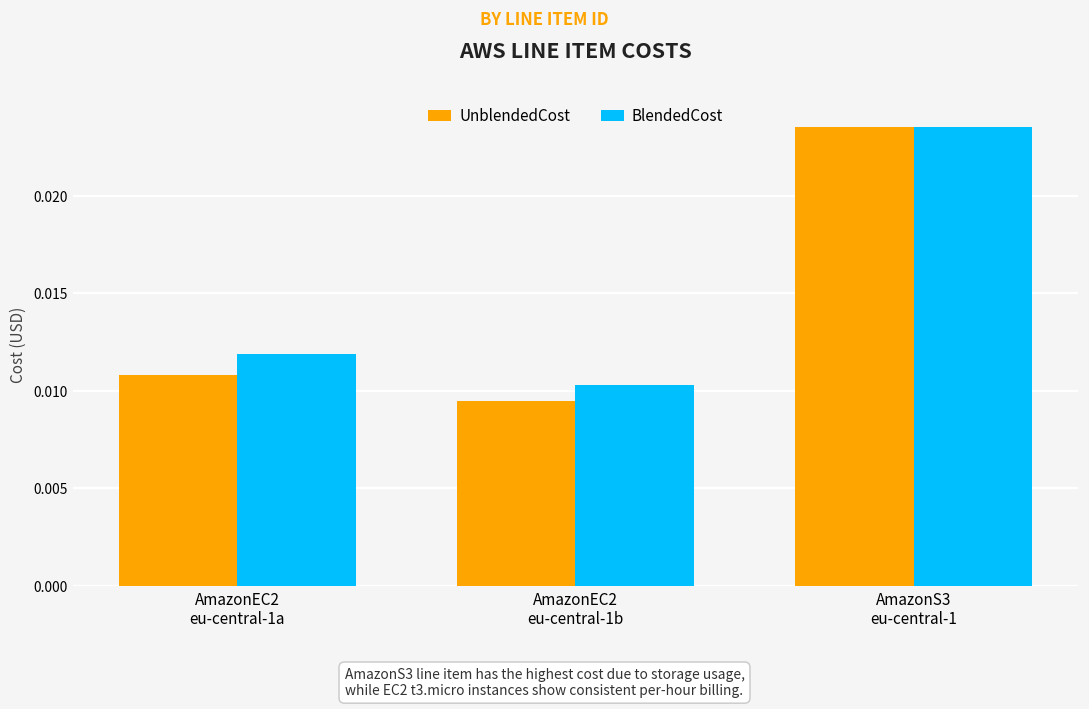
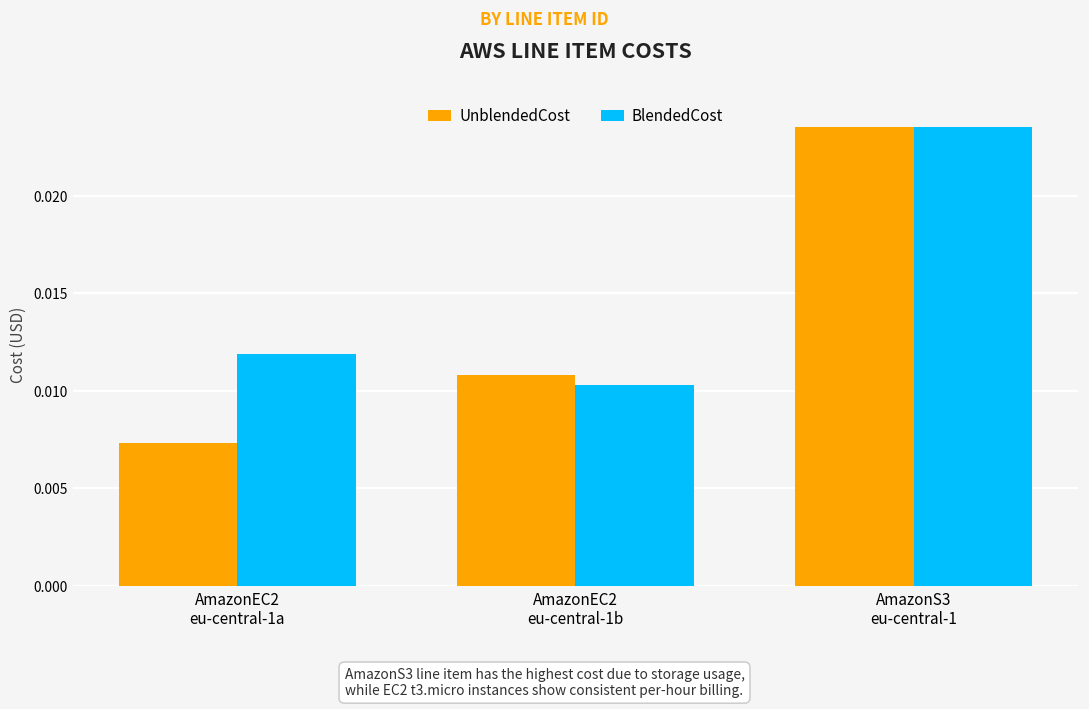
UnblendedCost, AmazonEC2 eu-central-1a: 0.0108 -> 0.0073
UnblendedCost, AmazonEC2 eu-central-1b: 0.0095 -> 0.0108
